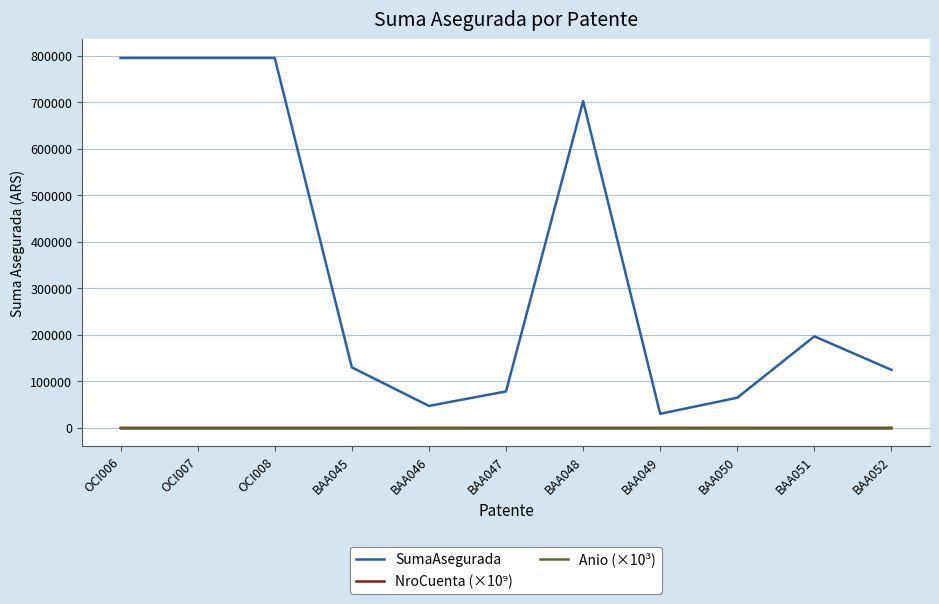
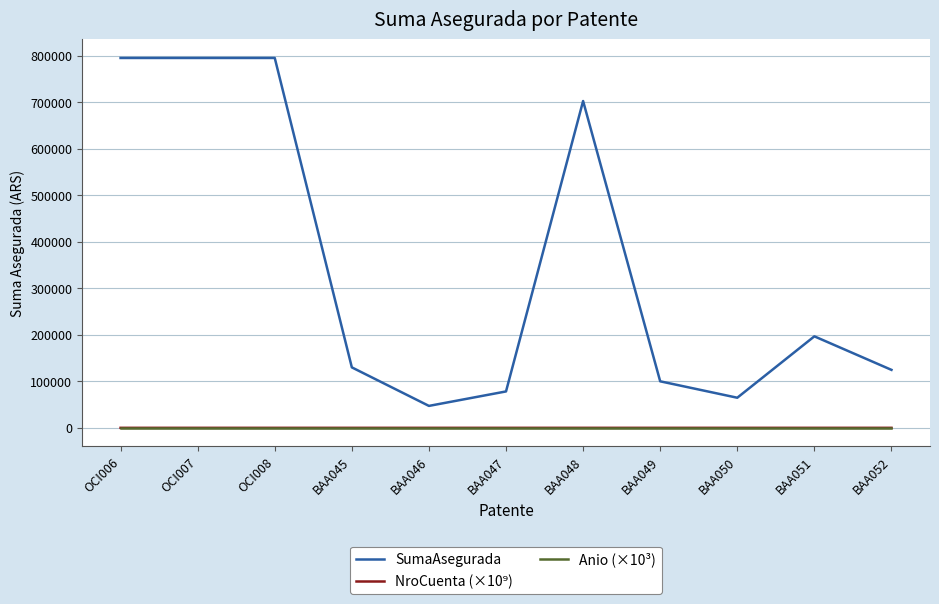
SumaAsegurada, BAA049: 30000 -> 100000
